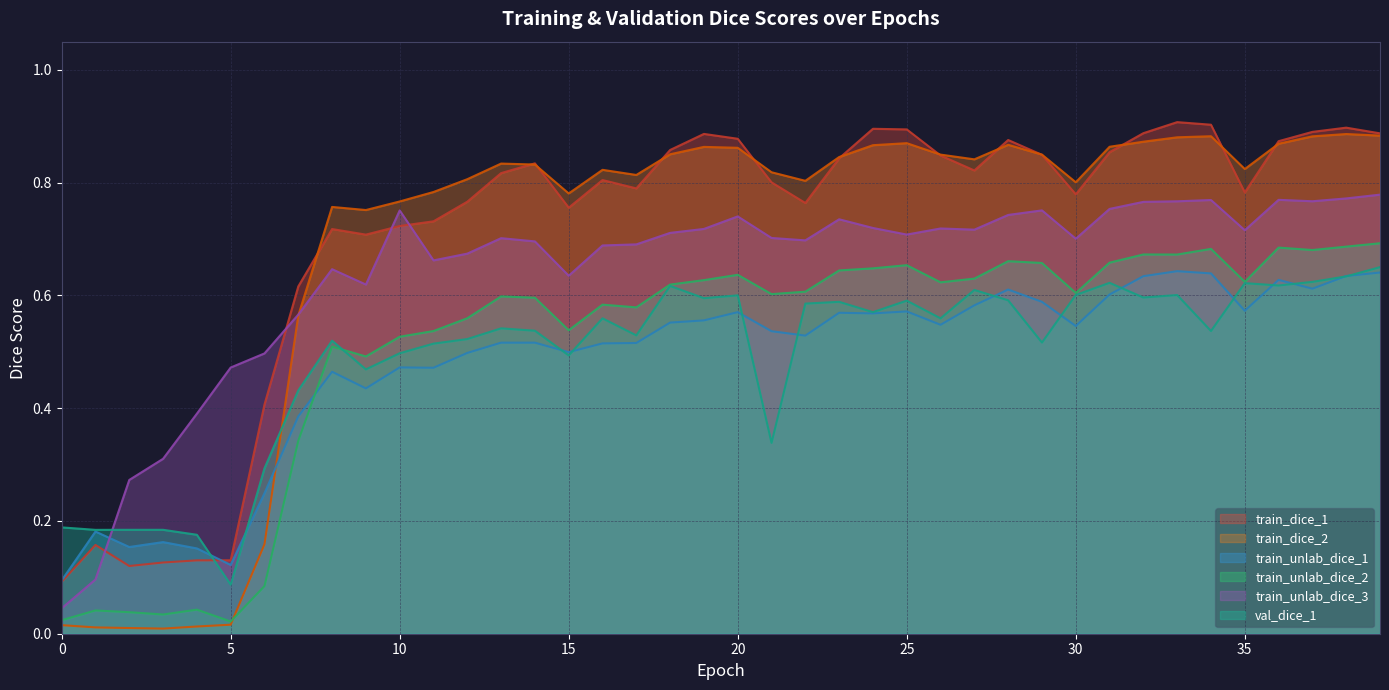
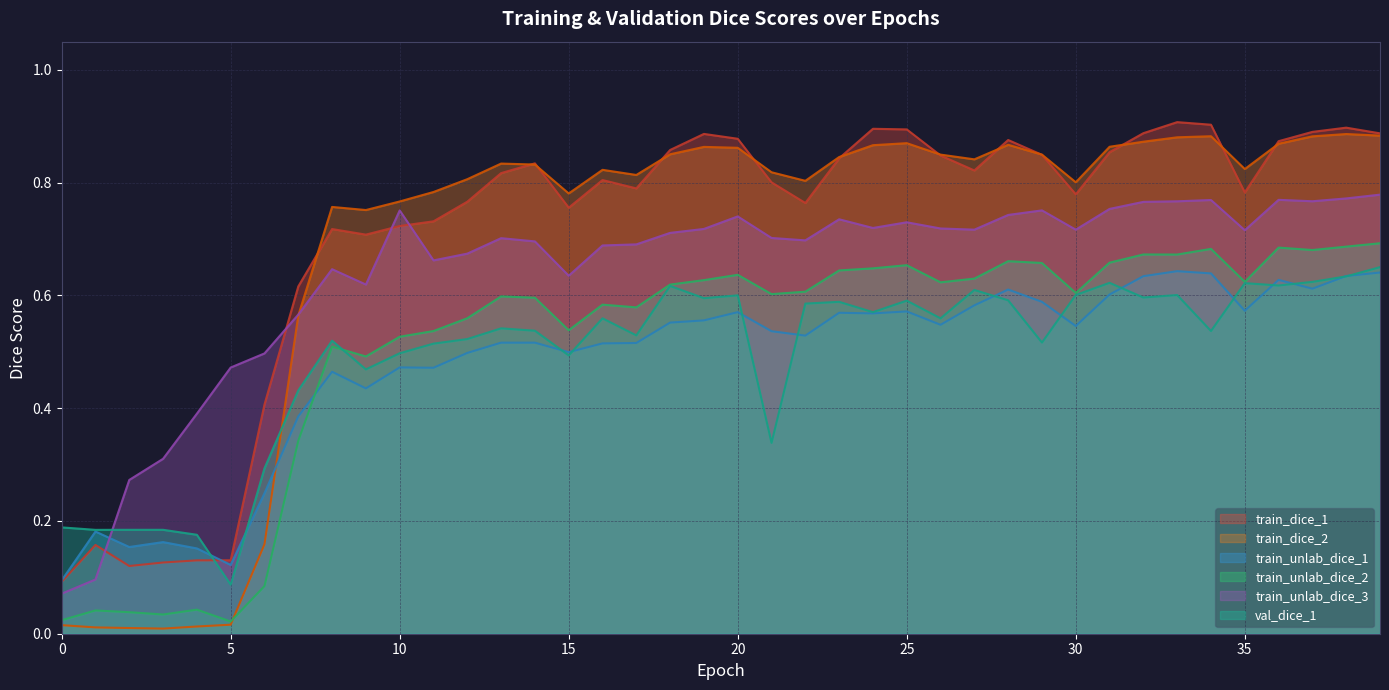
train_unlab_dice_3, 0: 0.05 -> 0.07
train_unlab_dice_3, 25: 0.71 -> 0.73
train_unlab_dice_3, 30: 0.70 -> 0.72
